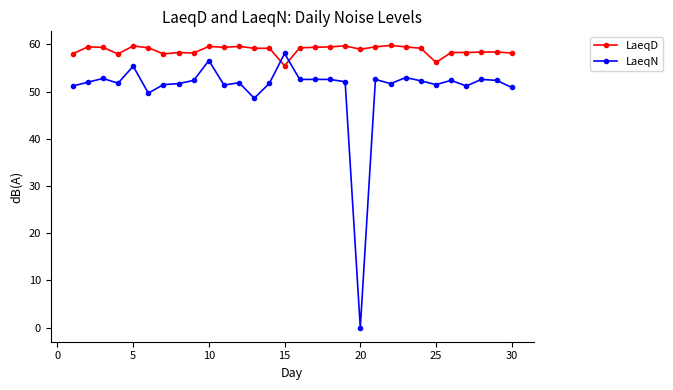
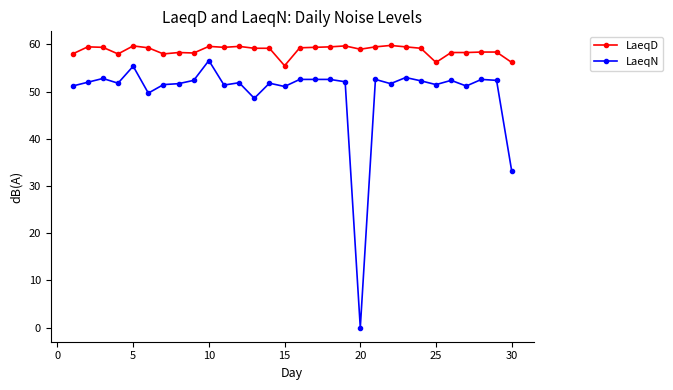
LaeqN, 15: 58 -> 51
LaeqD, 30: 58 -> 56
LaeqN, 30: 51 -> 33
